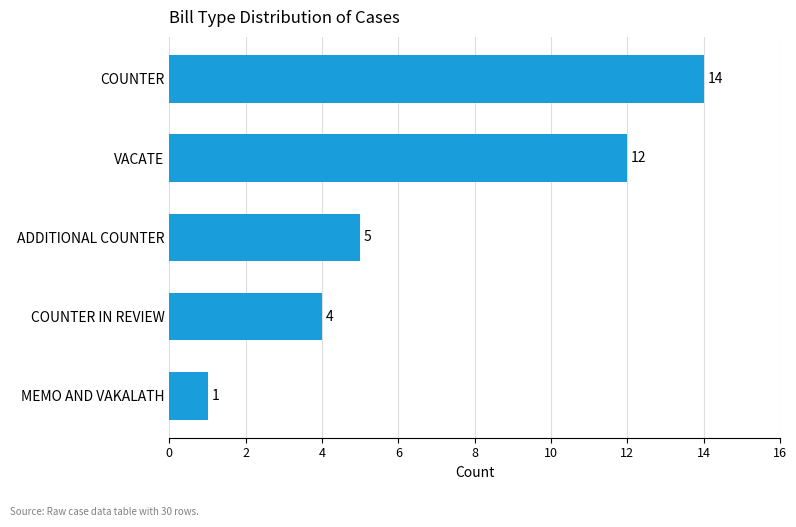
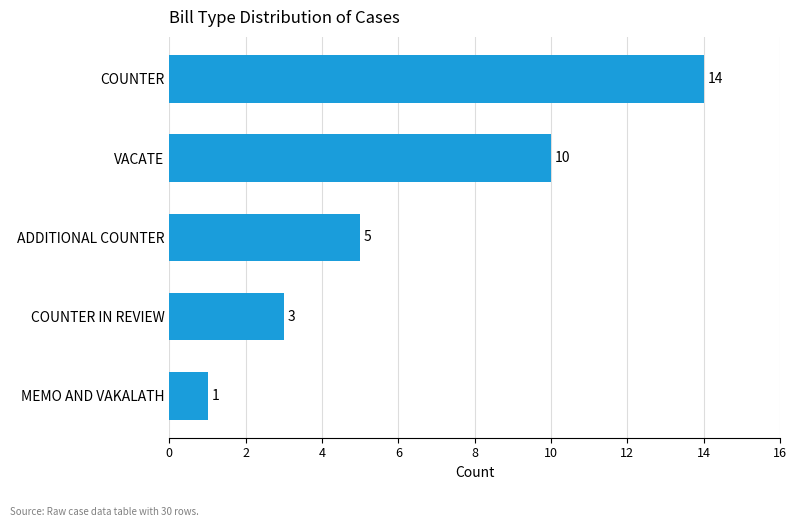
VACATE: 12 -> 10
COUNTER IN REVIEW: 4 -> 3
